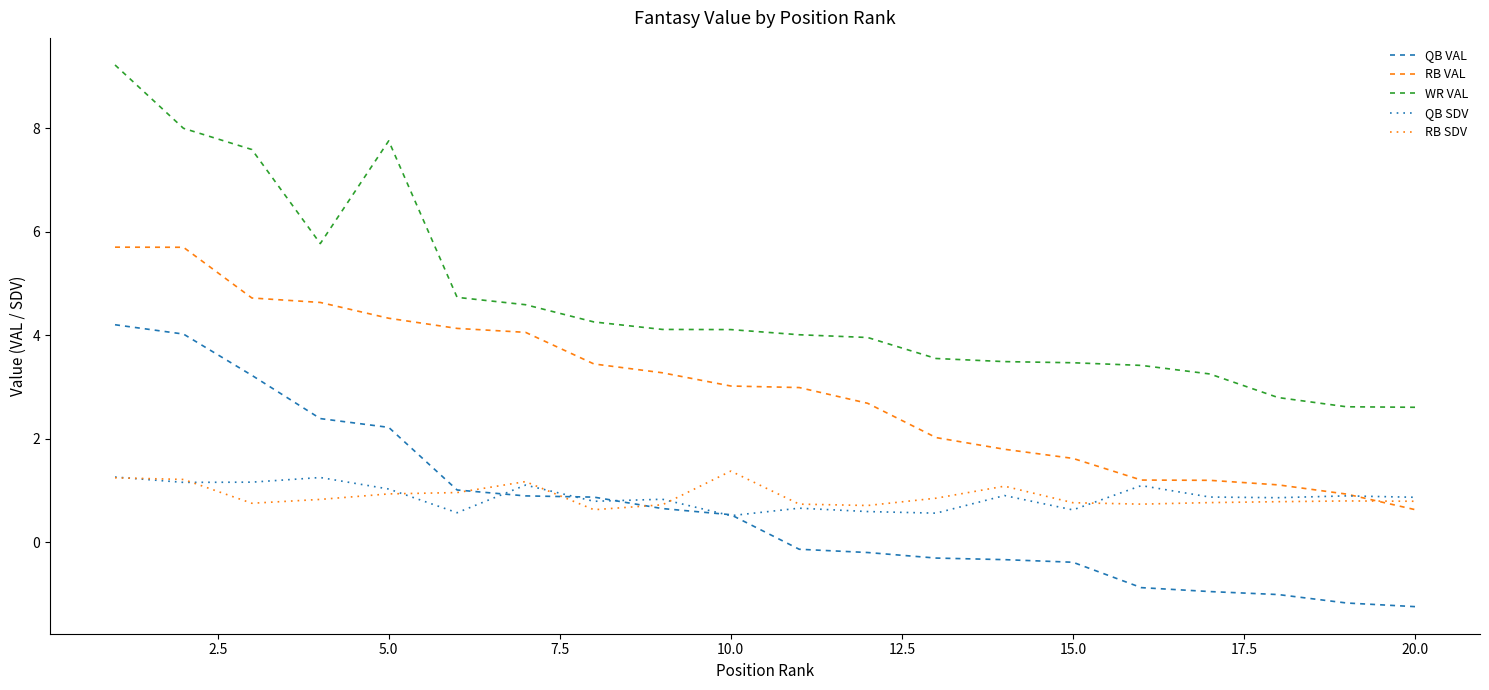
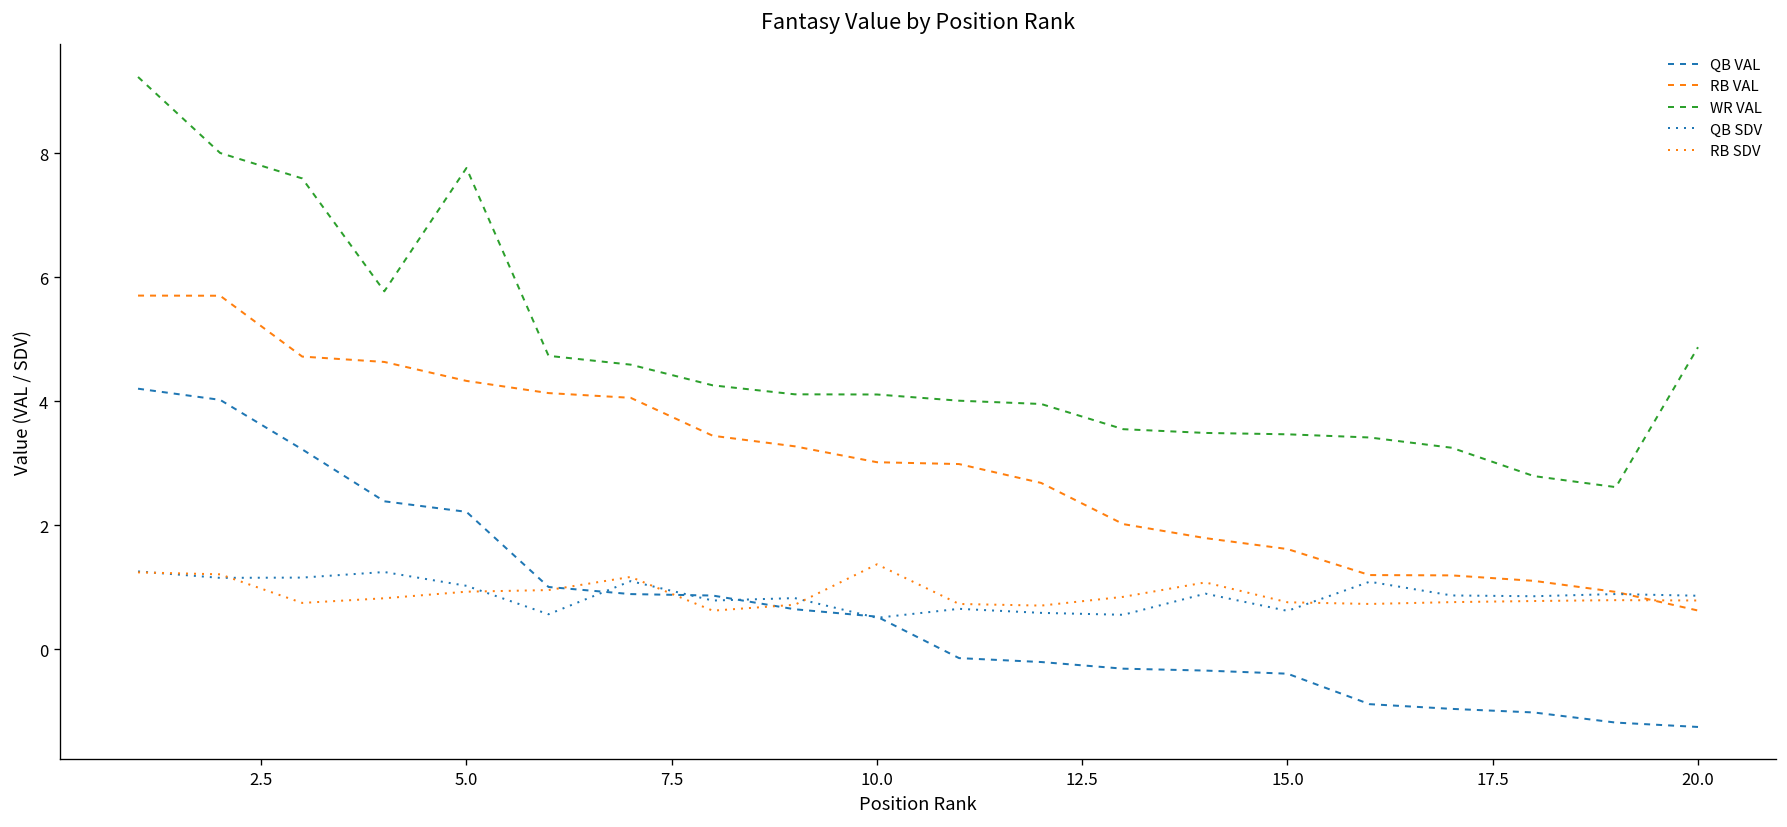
WR VAL, 20.0: 2.6 -> 4.9
